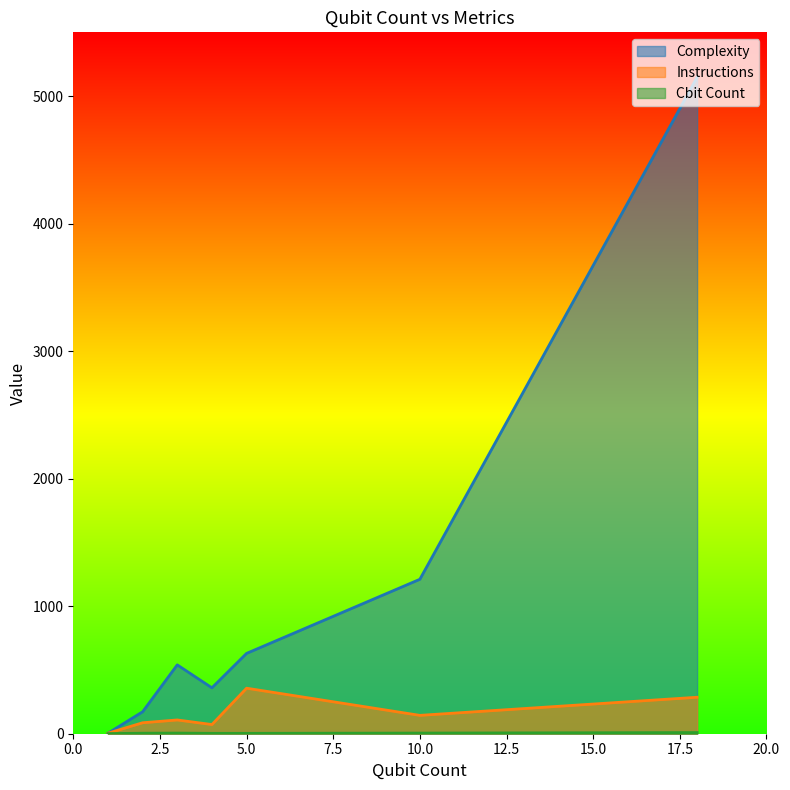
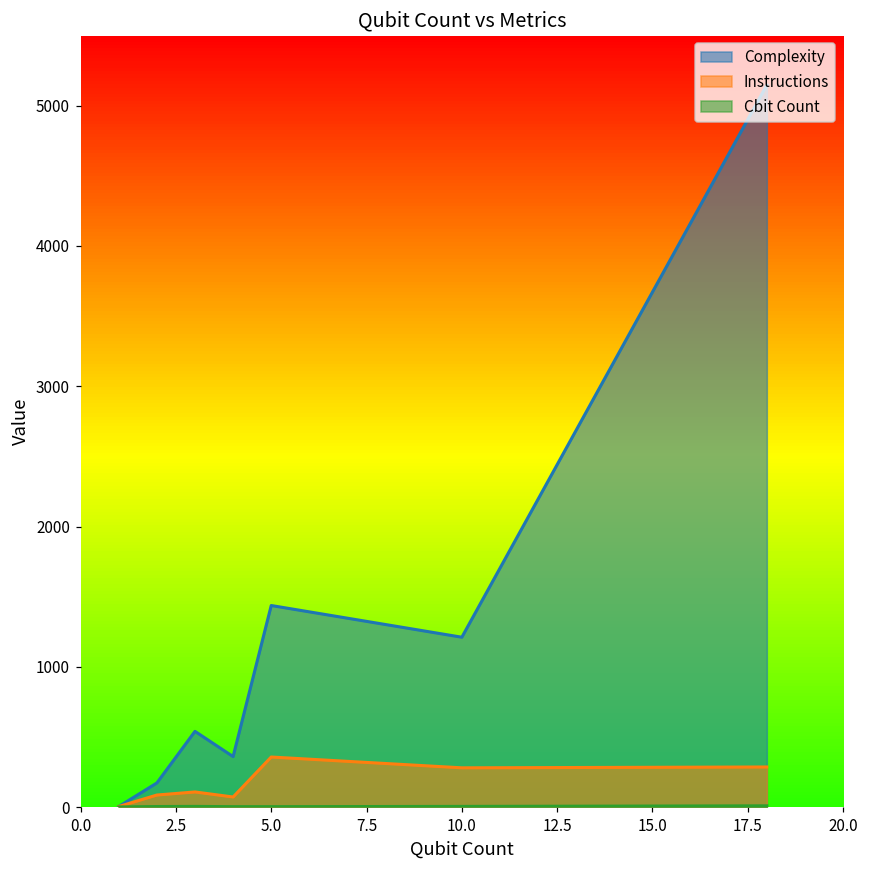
Complexity, 5.0: 630 -> 1440
Instructions, 10.0: 140 -> 280
